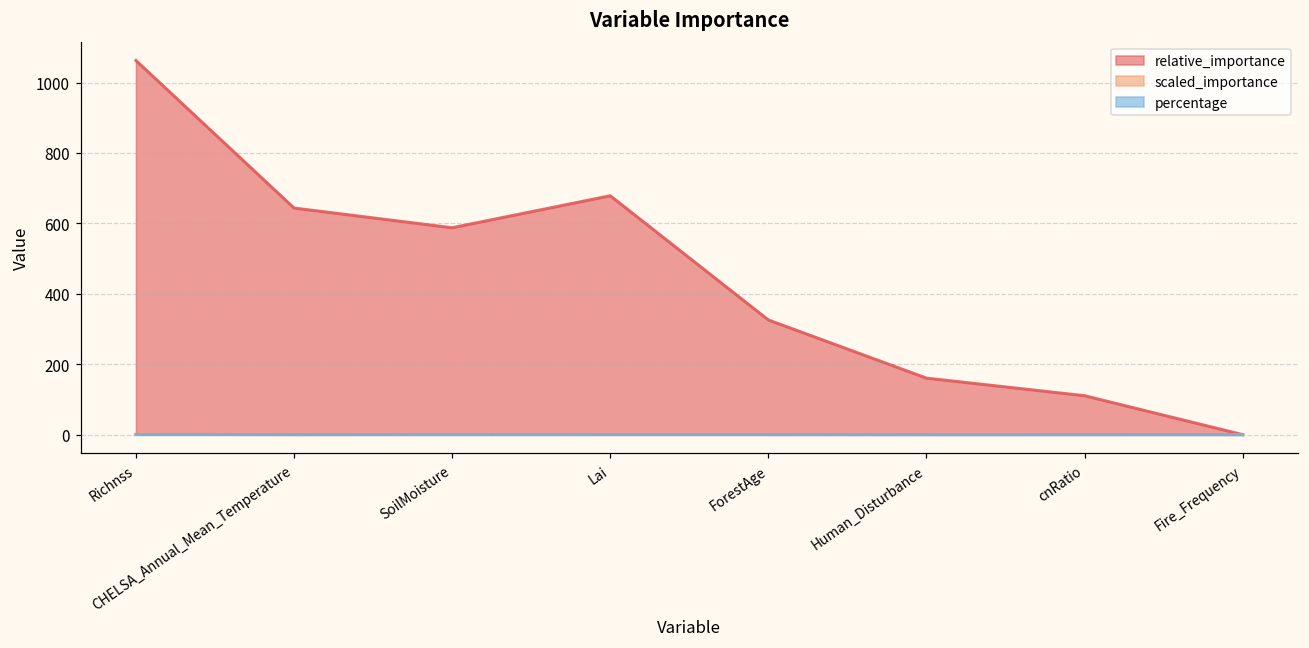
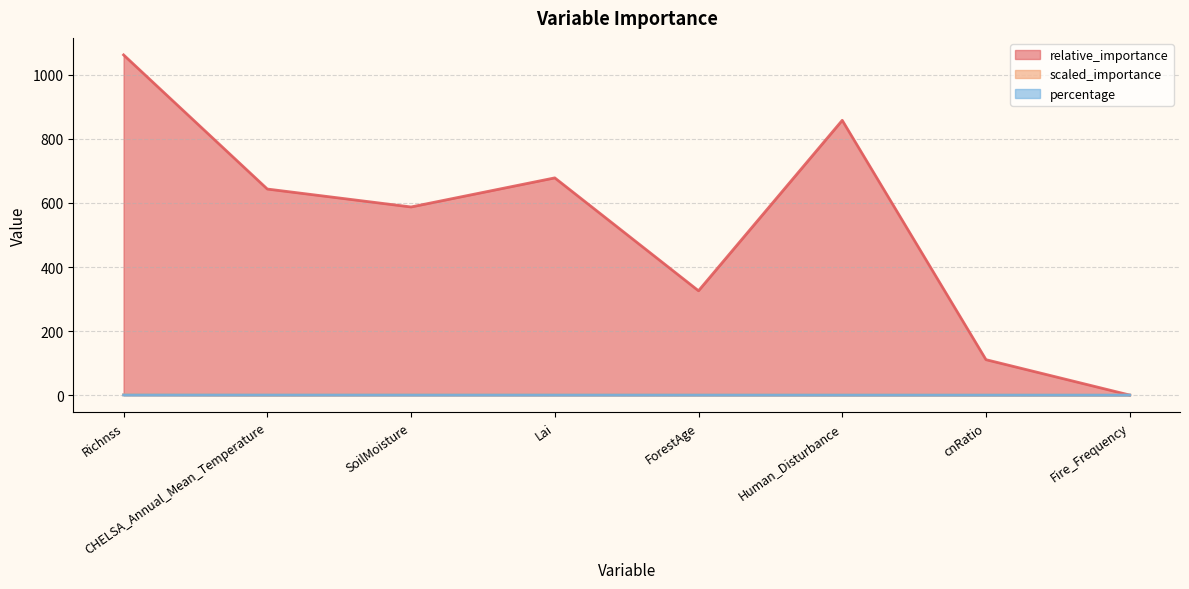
relative_importance, Human_Disturbance: 160 -> 860
